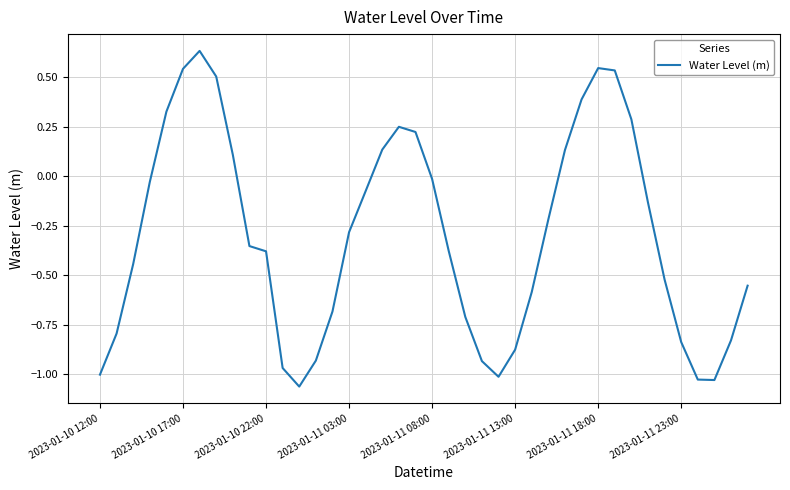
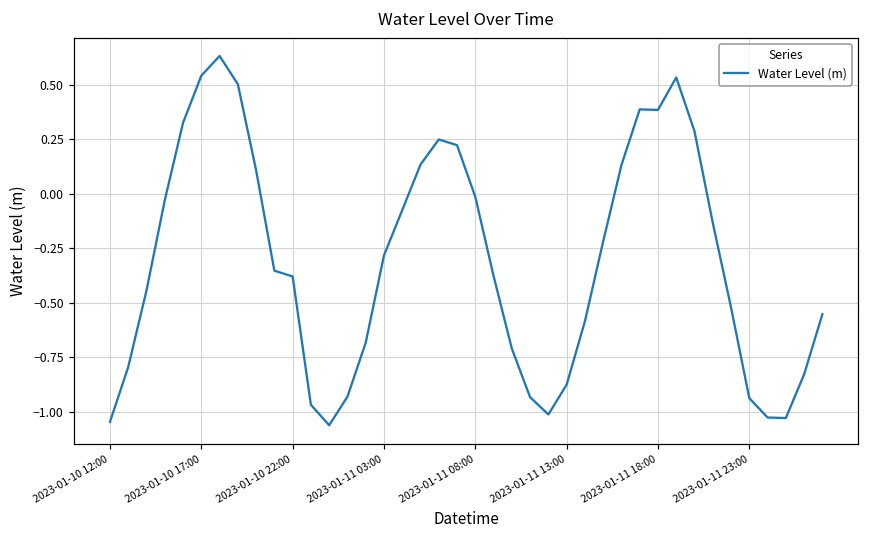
2023-01-10 12:00: -1.00 -> -1.05
2023-01-11 18:00: 0.55 -> 0.38
2023-01-11 23:00: -0.84 -> -0.94
